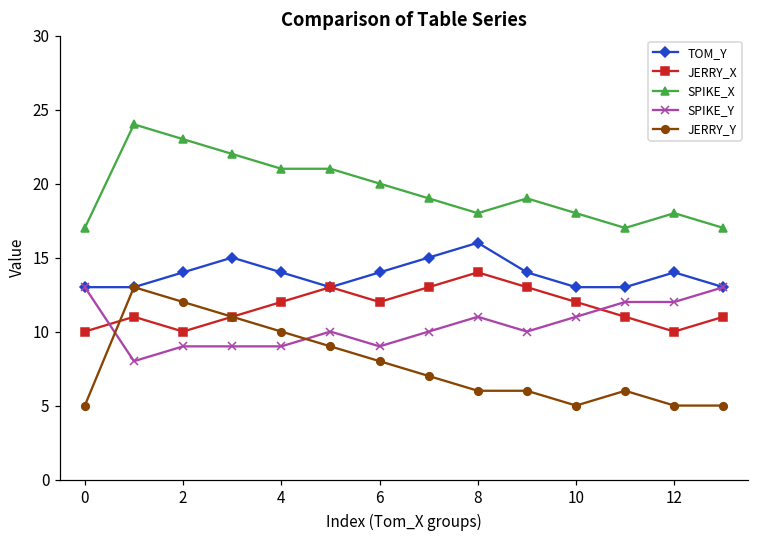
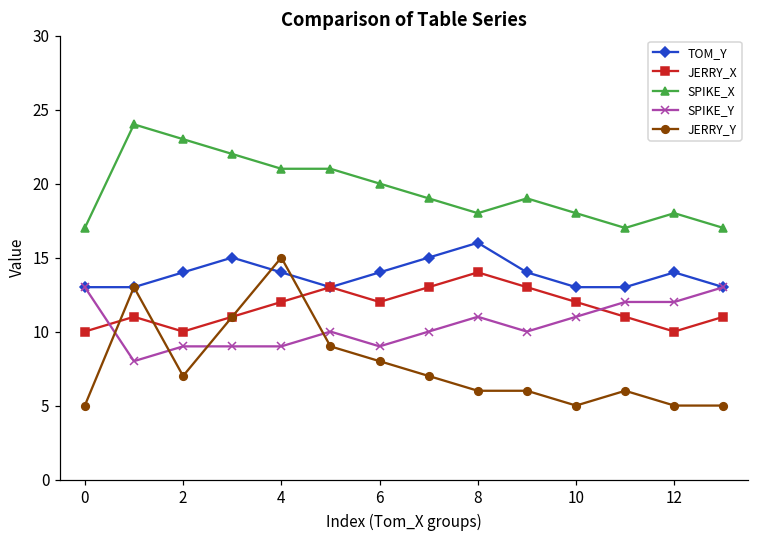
JERRY_Y, 2: 12 -> 7
JERRY_Y, 4: 10 -> 15
